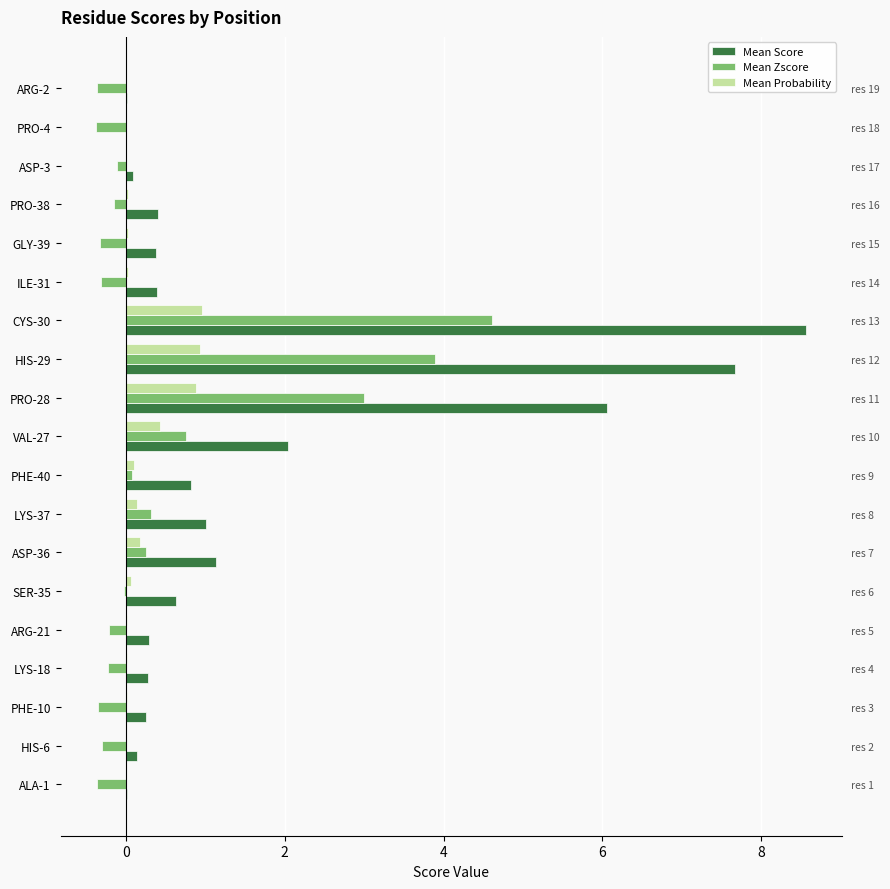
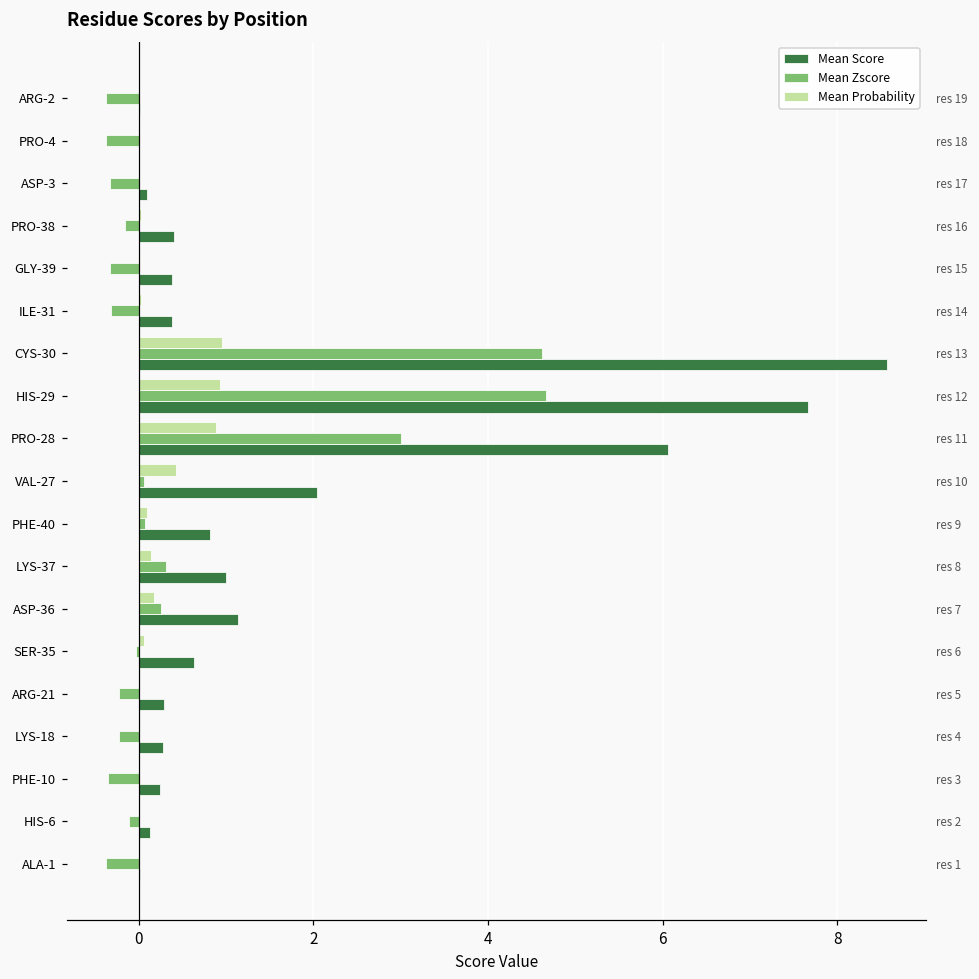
Mean Zscore, ASP-3: -0.1 -> -0.3
Mean Zscore, HIS-29: 3.9 -> 4.7
Mean Zscore, VAL-27: 0.8 -> 0.1
Mean Zscore, HIS-6: -0.3 -> -0.1
